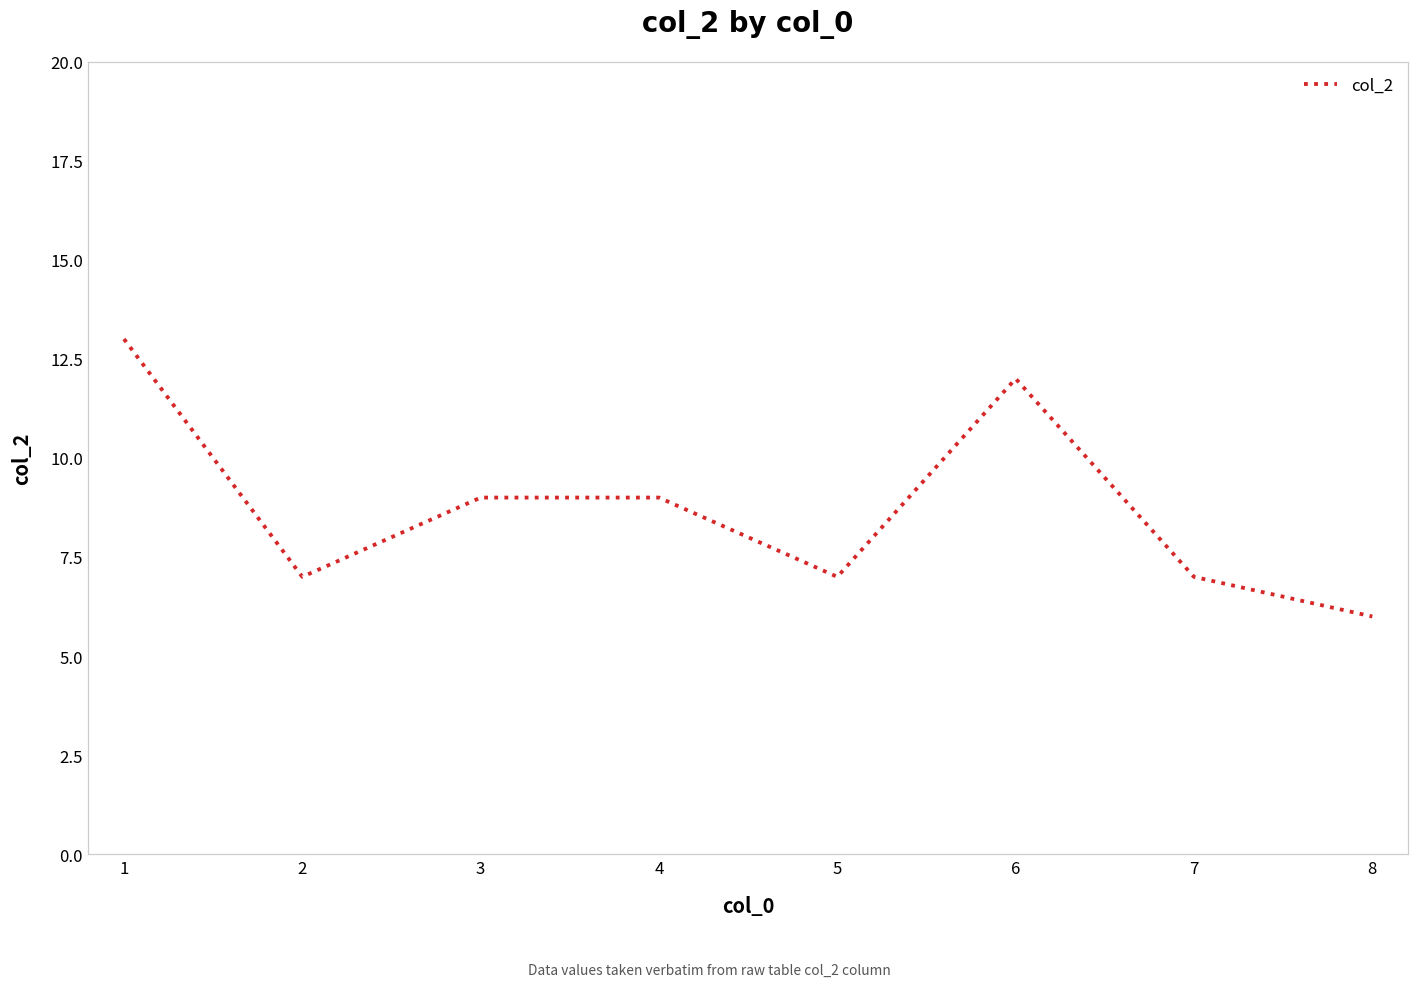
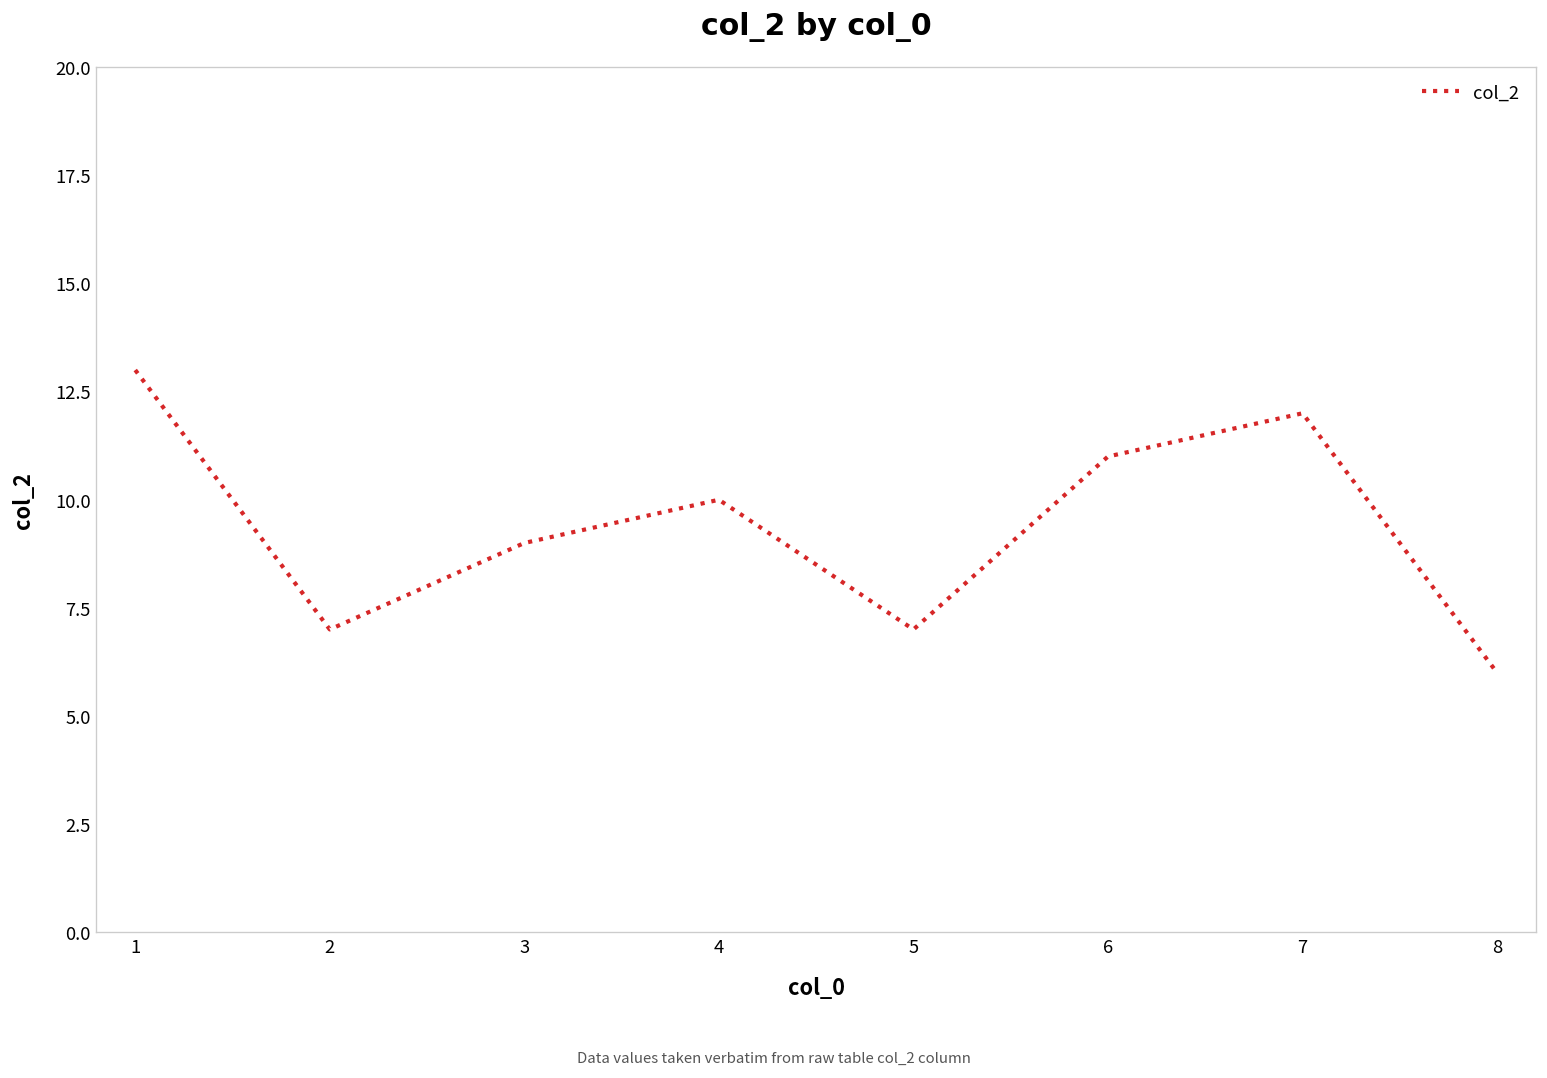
4: 9 -> 10
6: 12 -> 11
7: 7 -> 12
